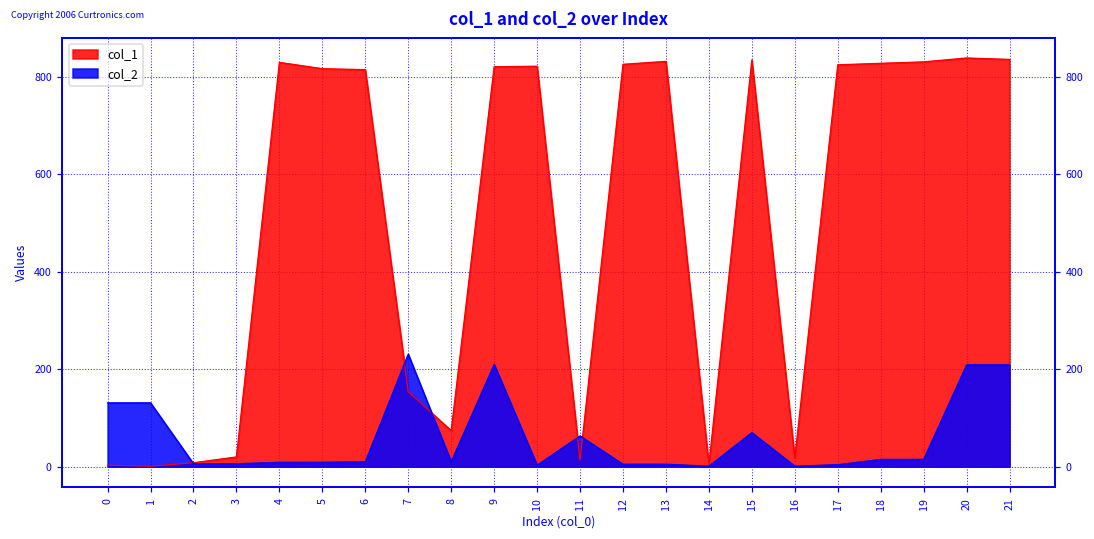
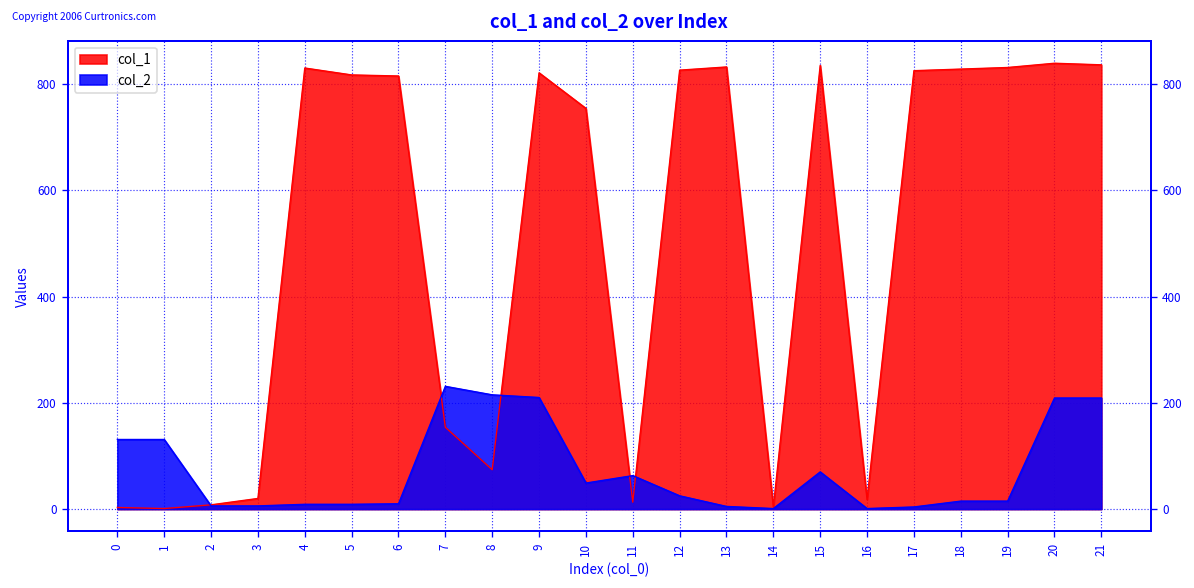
col_2, 8: 10 -> 220
col_1, 10: 820 -> 750
col_2, 10: 0 -> 50
col_2, 12: 10 -> 30
